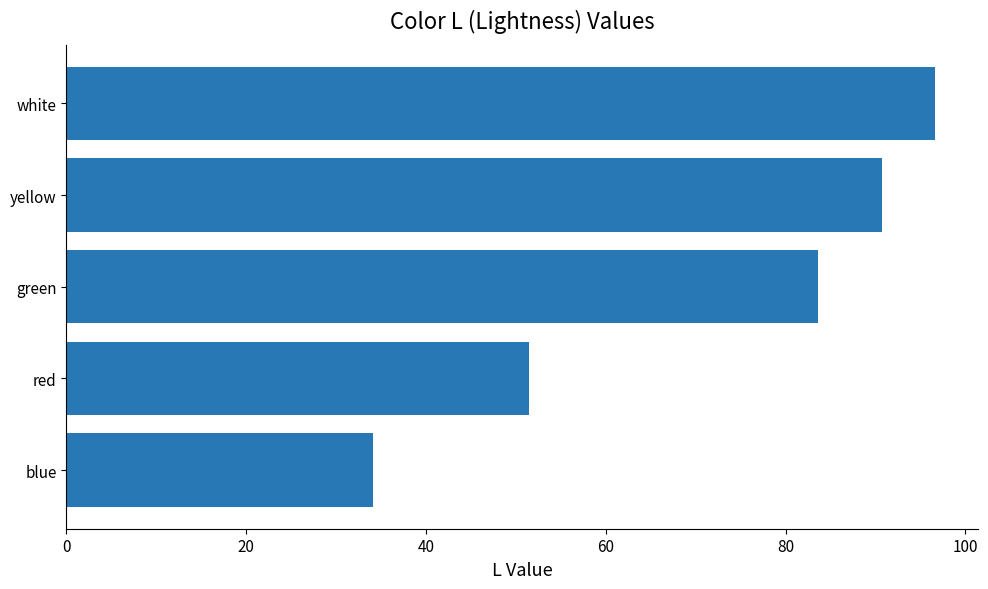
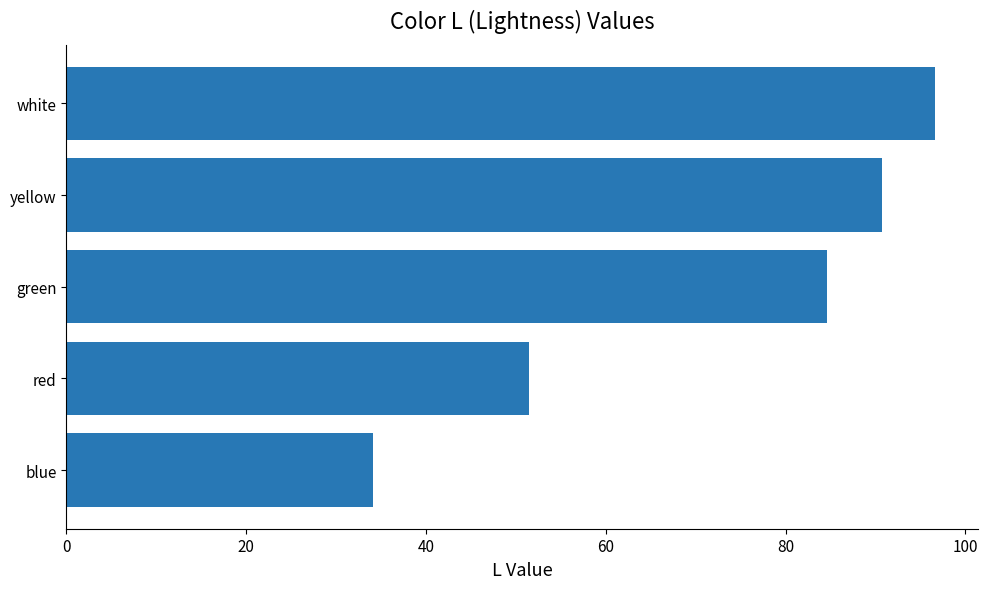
green: 84 -> 85
